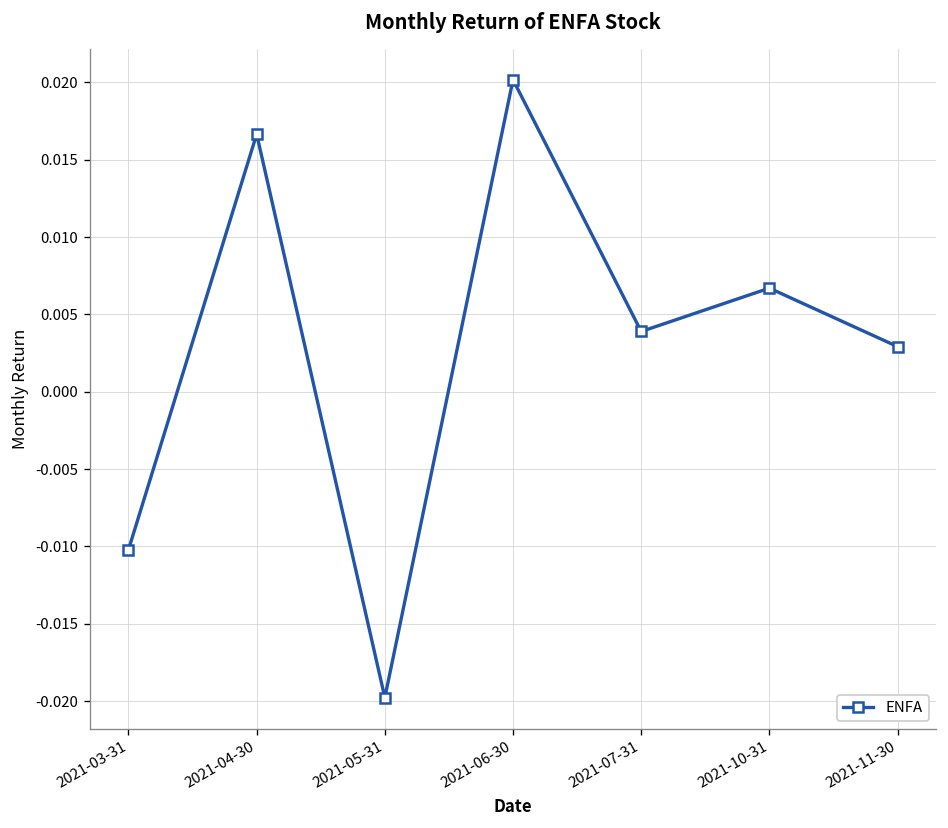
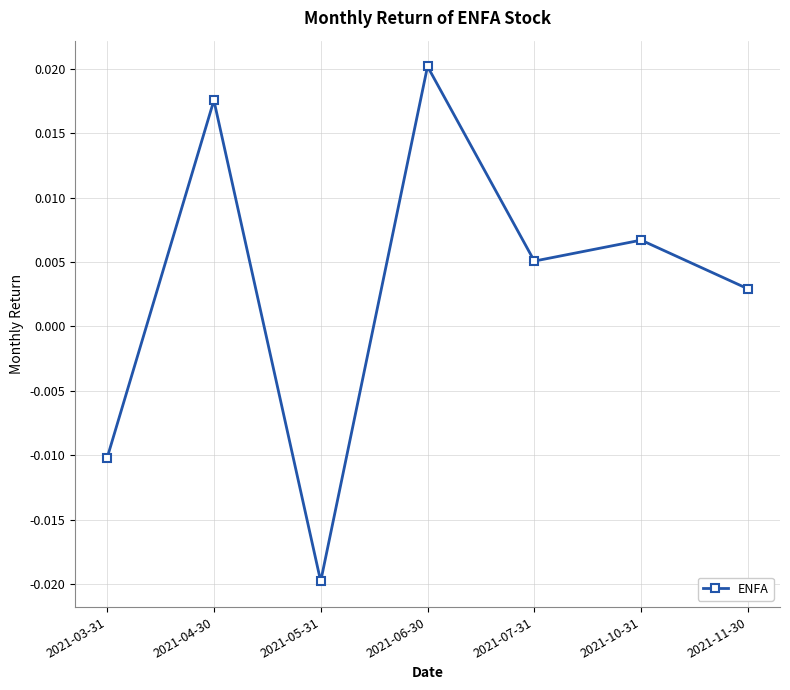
2021-04-30: 0.0167 -> 0.0175
2021-07-31: 0.0039 -> 0.0051
